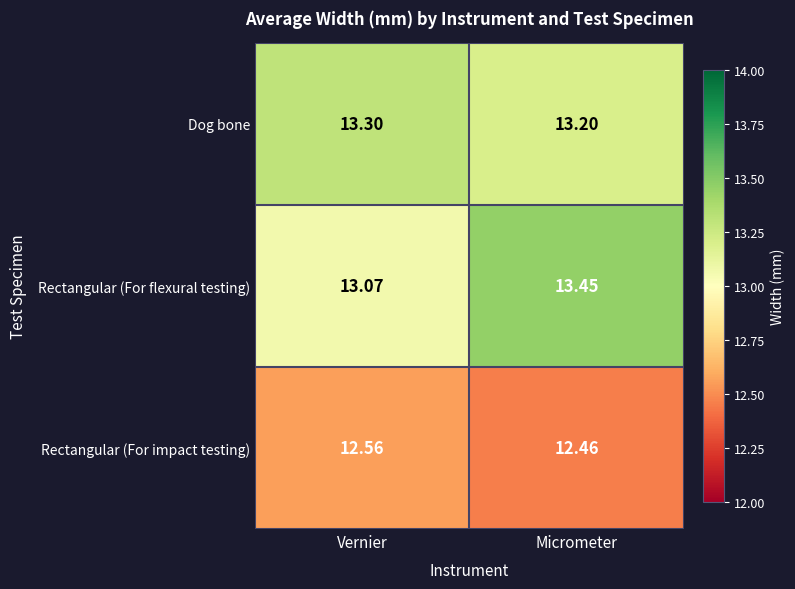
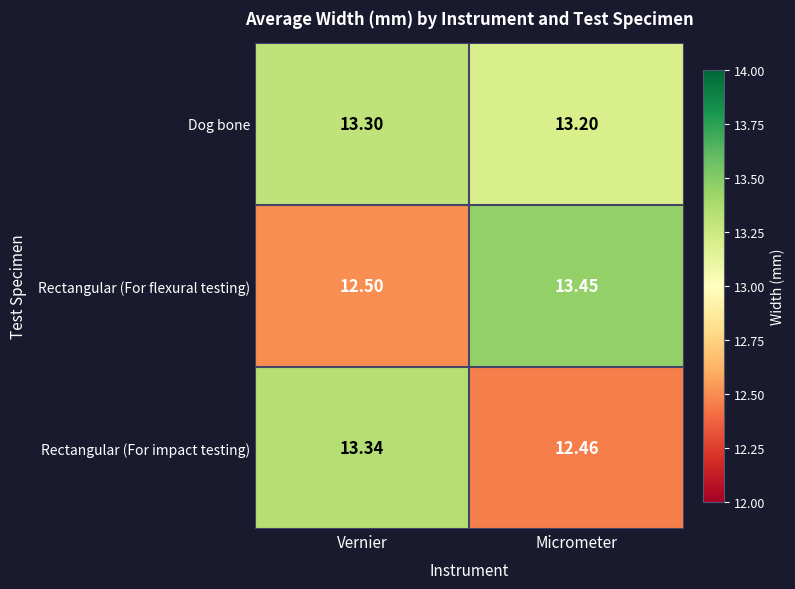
Rectangular (For flexural testing), Vernier: 13.07 -> 12.50
Rectangular (For impact testing), Vernier: 12.56 -> 13.34
